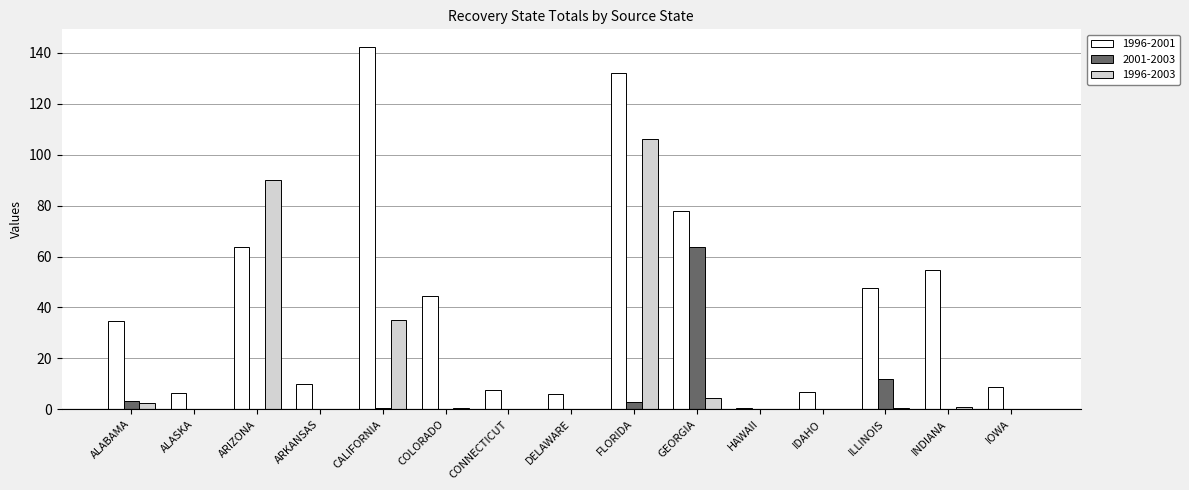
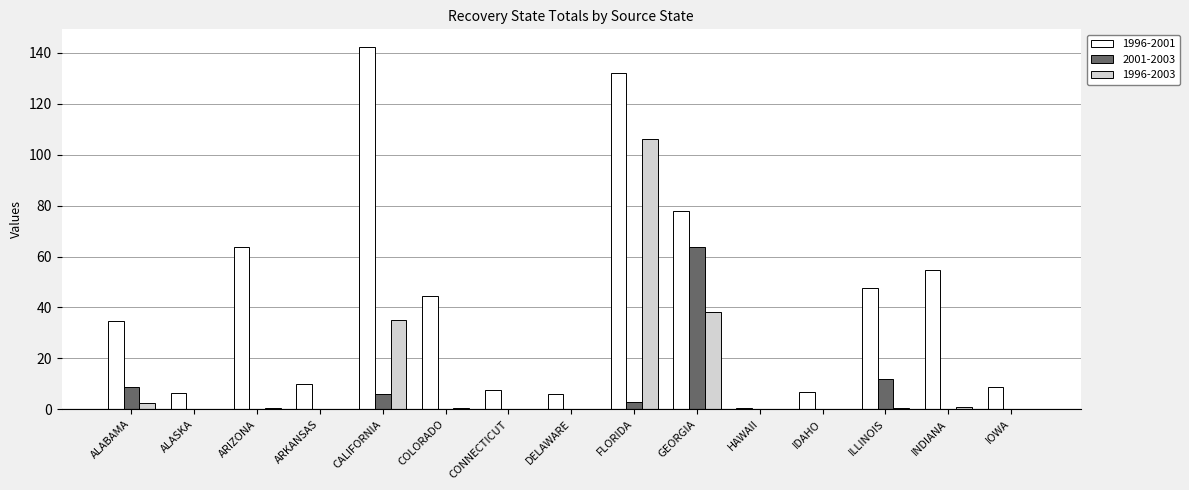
2001-2003, ALABAMA: 3 -> 9
1996-2003, ARIZONA: 90 -> 0
2001-2003, CALIFORNIA: 0 -> 6
1996-2003, GEORGIA: 4 -> 38
